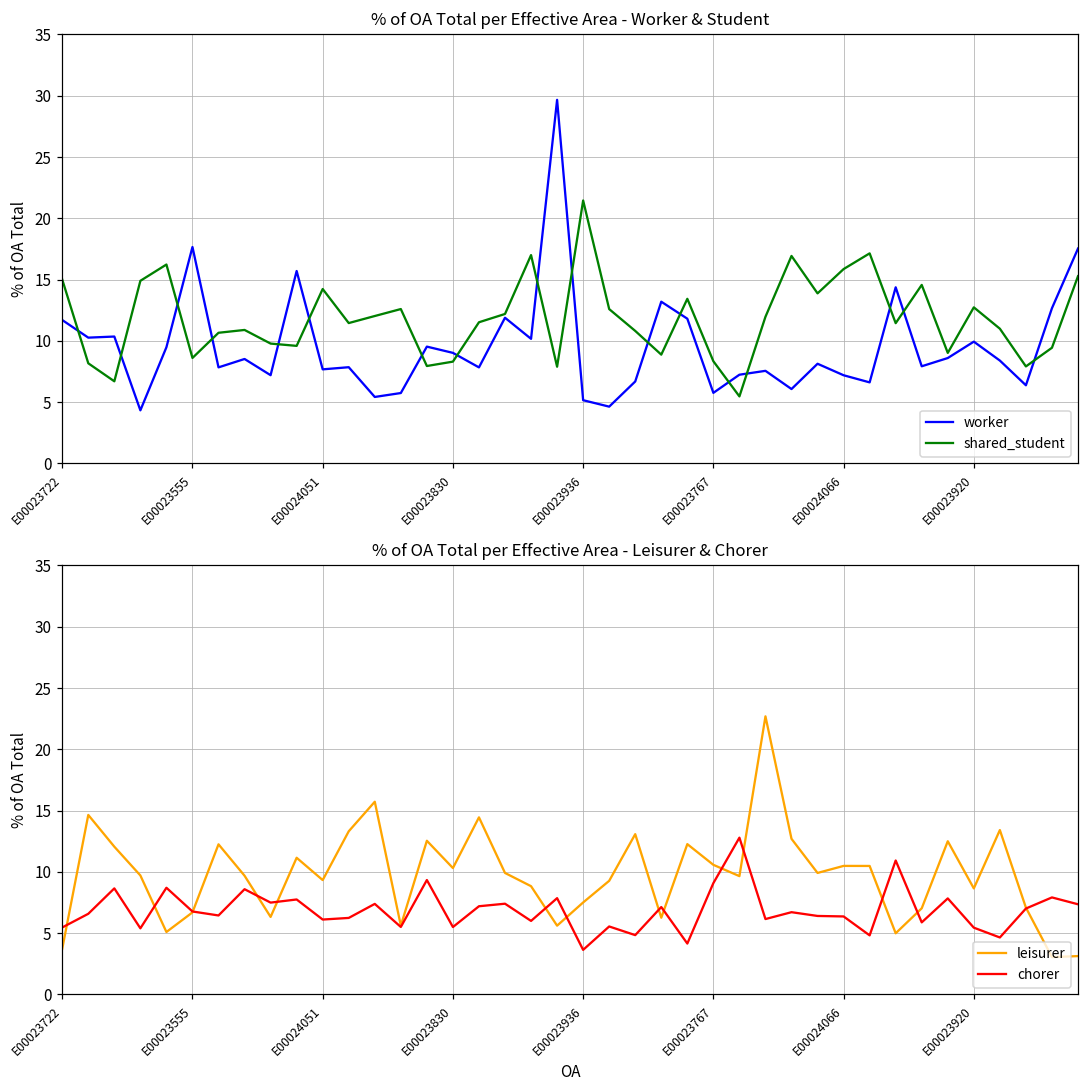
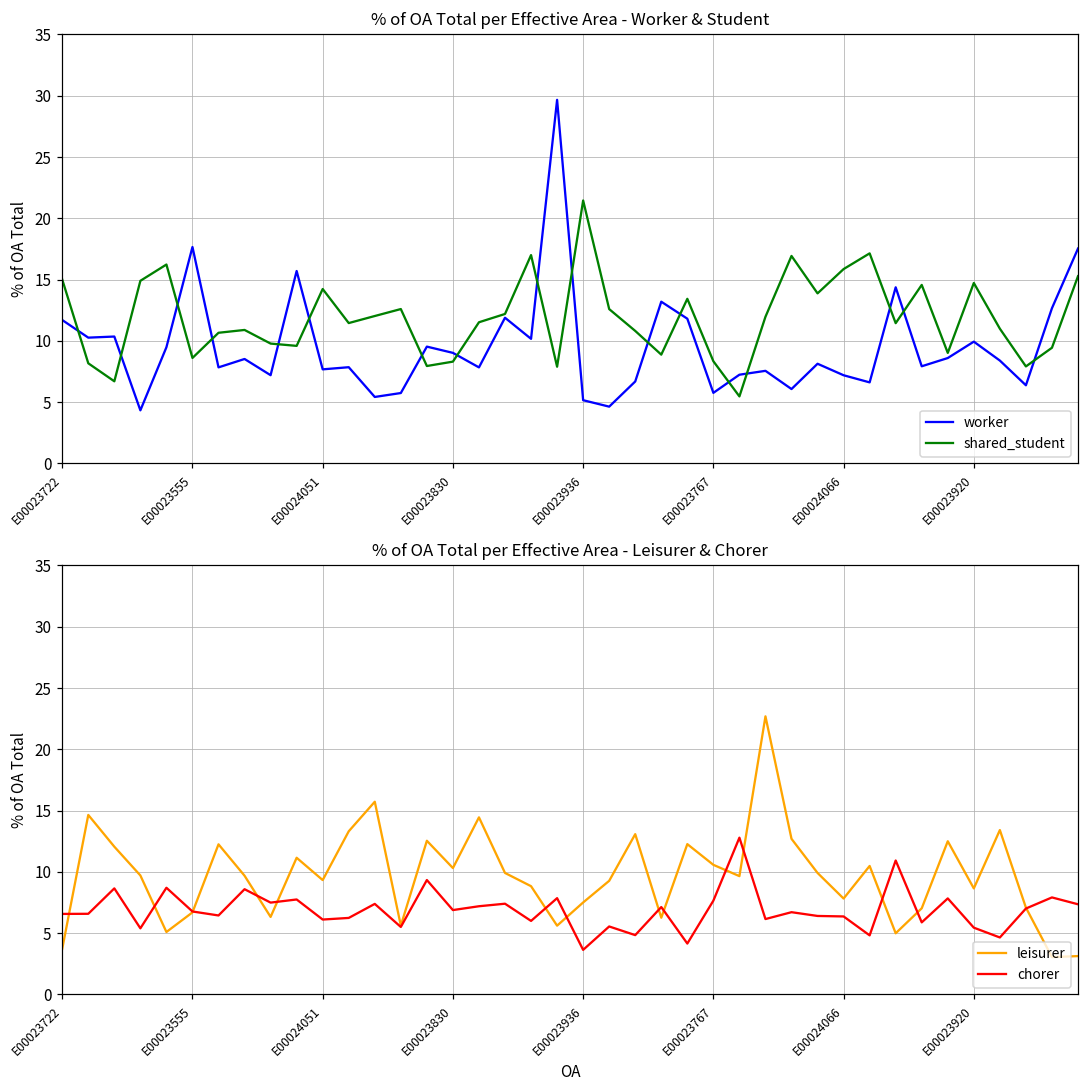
% of OA Total per Effective Area - Worker & Student, shared_student, E00023920: 12.7 -> 14.7
% of OA Total per Effective Area - Leisurer & Chorer, chorer, E00023722: 5.5 -> 6.6
% of OA Total per Effective Area - Leisurer & Chorer, chorer, E00023830: 5.5 -> 6.9
% of OA Total per Effective Area - Leisurer & Chorer, chorer, E00023767: 9.1 -> 7.7
% of OA Total per Effective Area - Leisurer & Chorer, leisurer, E00024066: 10.5 -> 7.8
